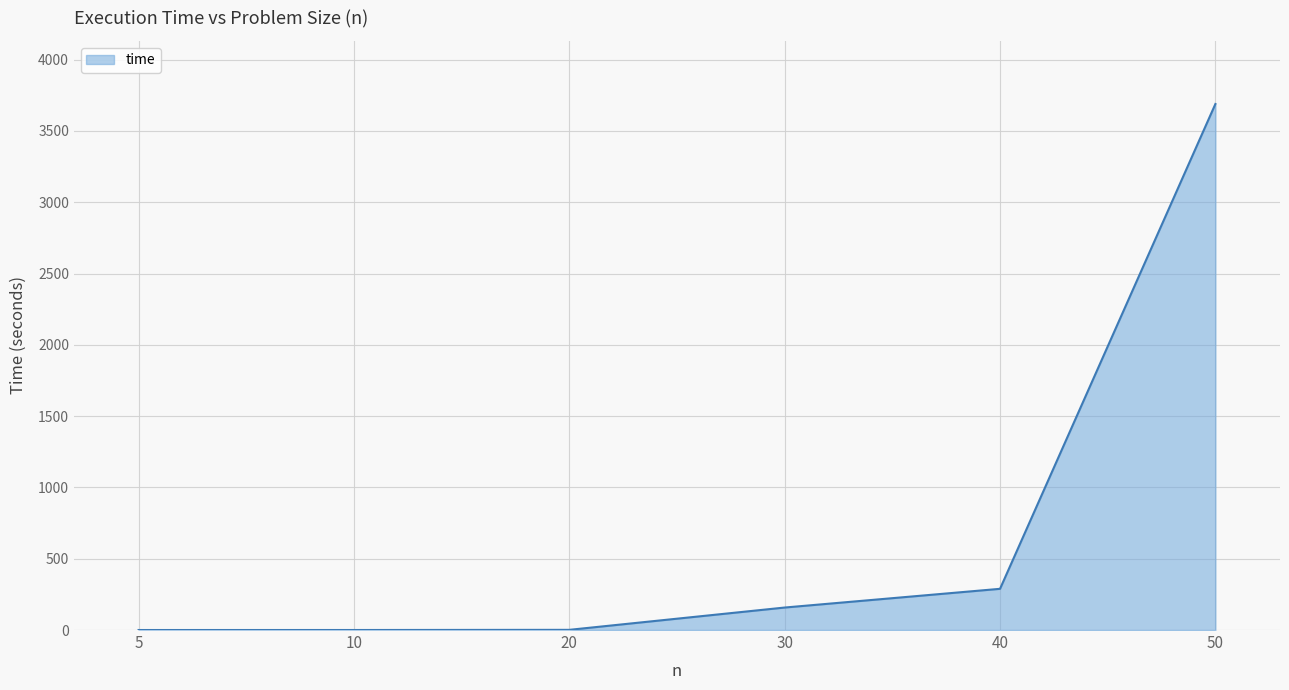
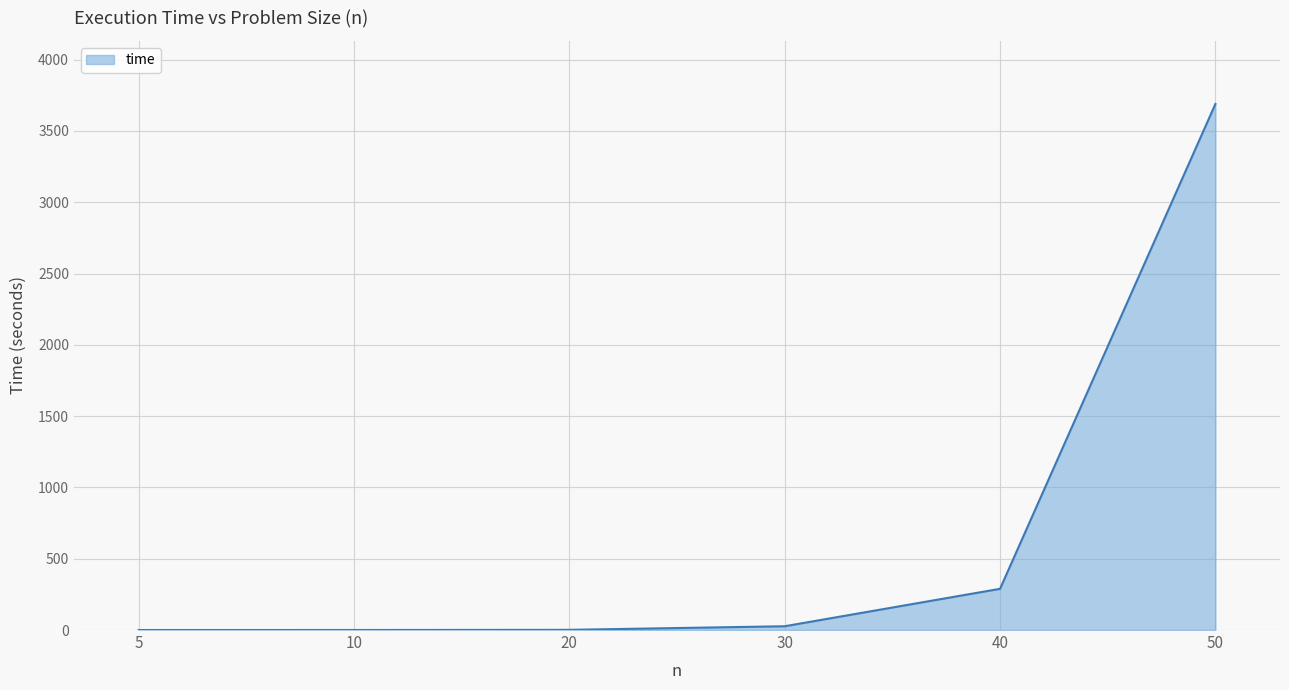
30: 160 -> 30
